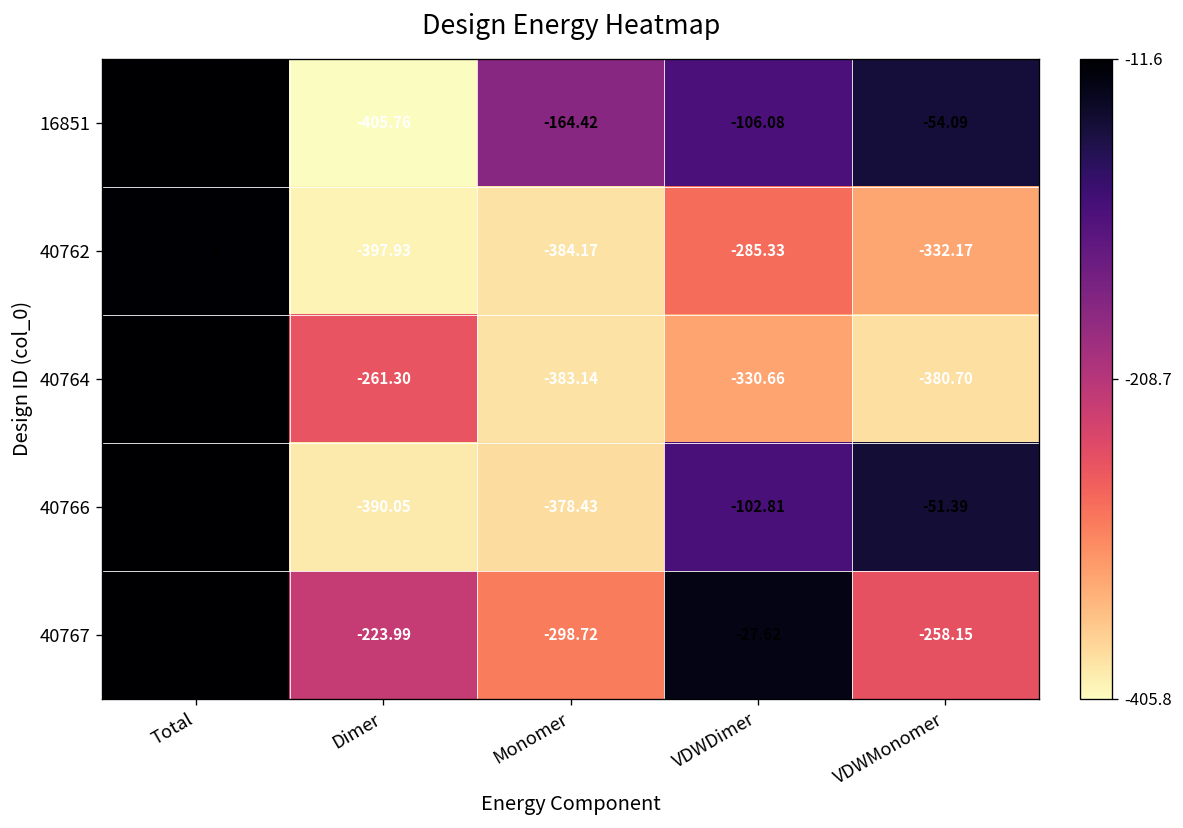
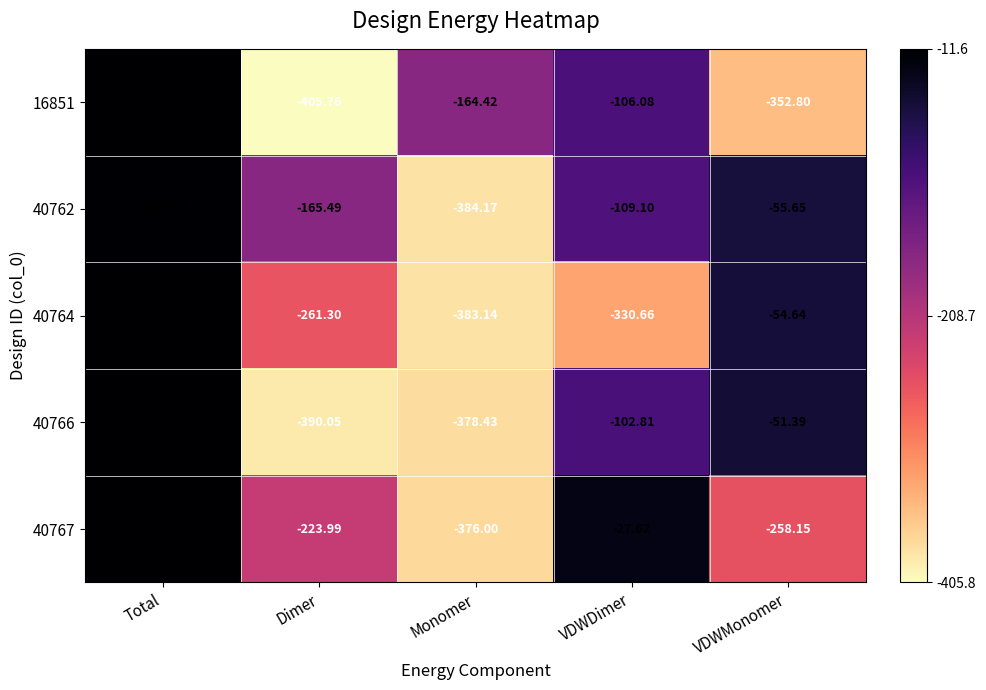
16851, VDWMonomer: -54.09 -> -352.80
40762, Dimer: -397.93 -> -165.49
40762, VDWDimer: -285.33 -> -109.10
40762, VDWMonomer: -332.17 -> -55.65
40764, VDWMonomer: -380.70 -> -54.64
40767, Monomer: -298.72 -> -376.00
